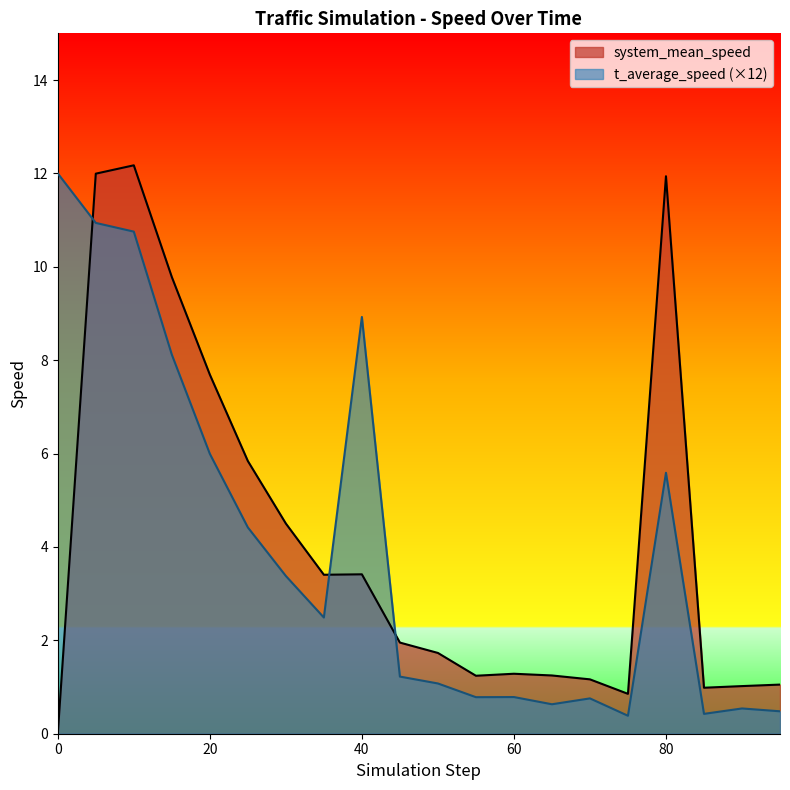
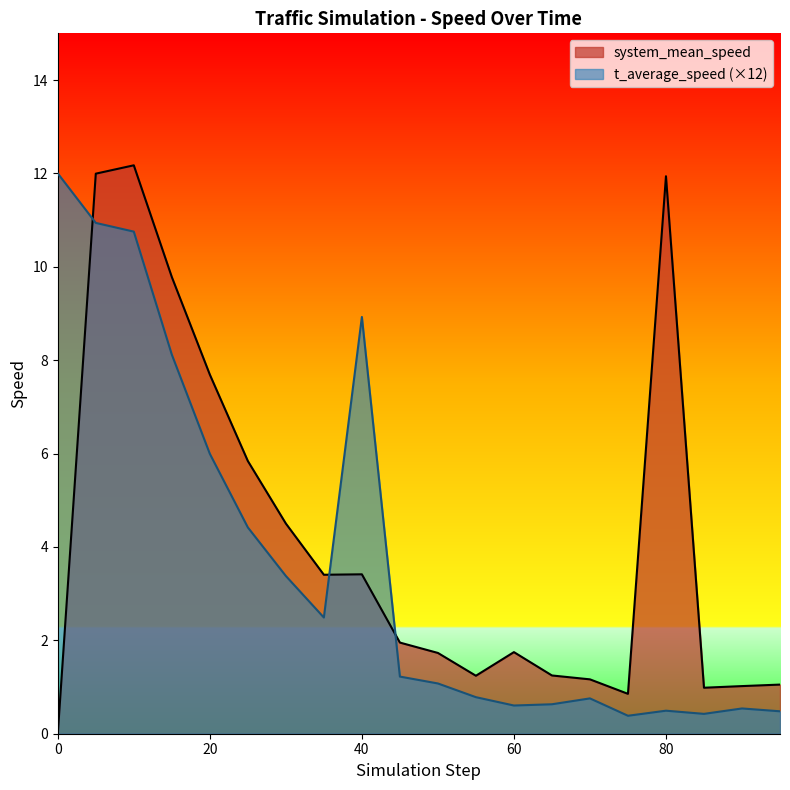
system_mean_speed, 60: 1.3 -> 1.7
t_average_speed (×12), 60: 0.8 -> 0.6
t_average_speed (×12), 80: 5.6 -> 0.5
